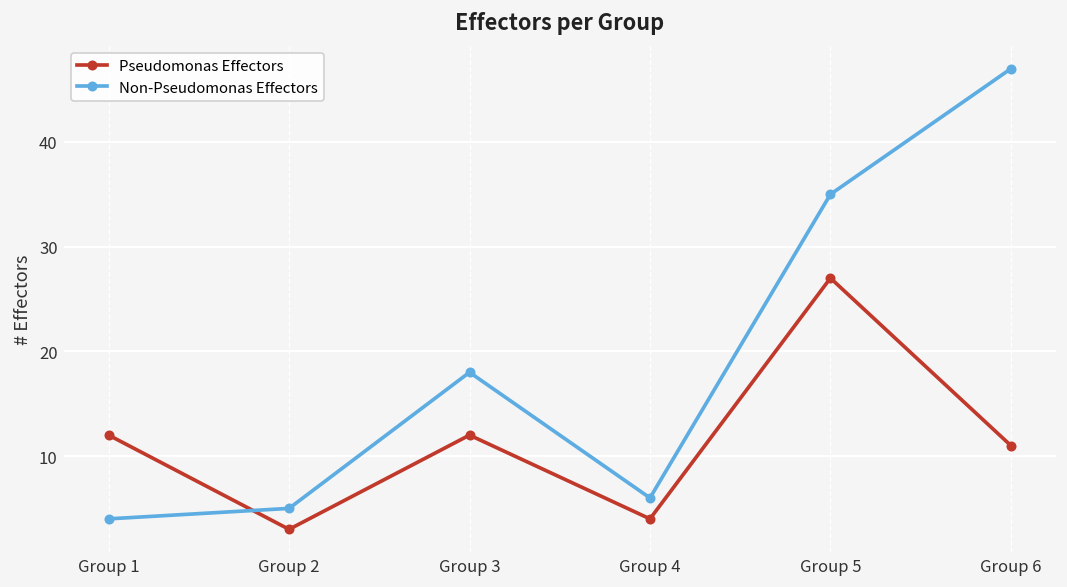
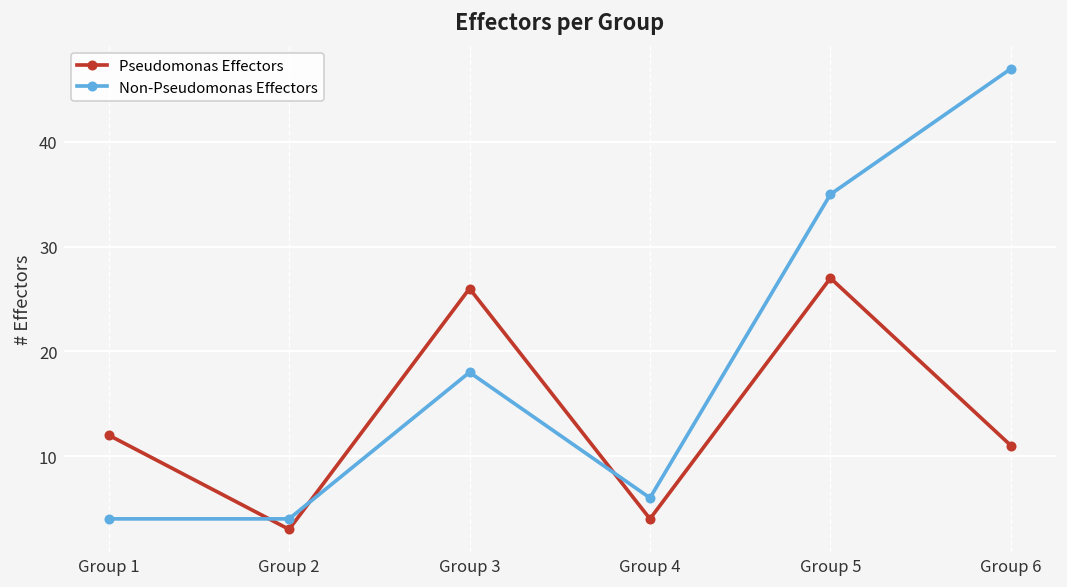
Non-Pseudomonas Effectors, Group 2: 5 -> 4
Pseudomonas Effectors, Group 3: 12 -> 26
